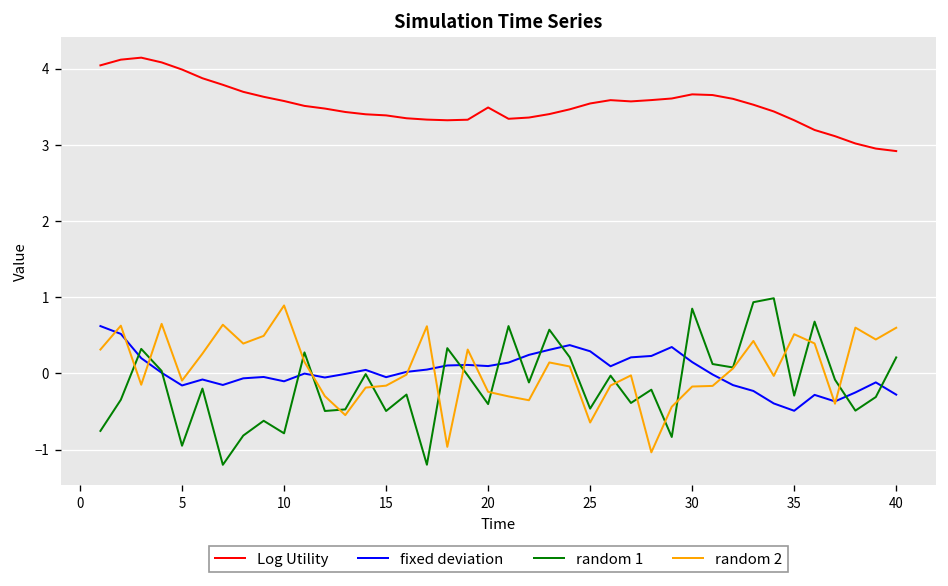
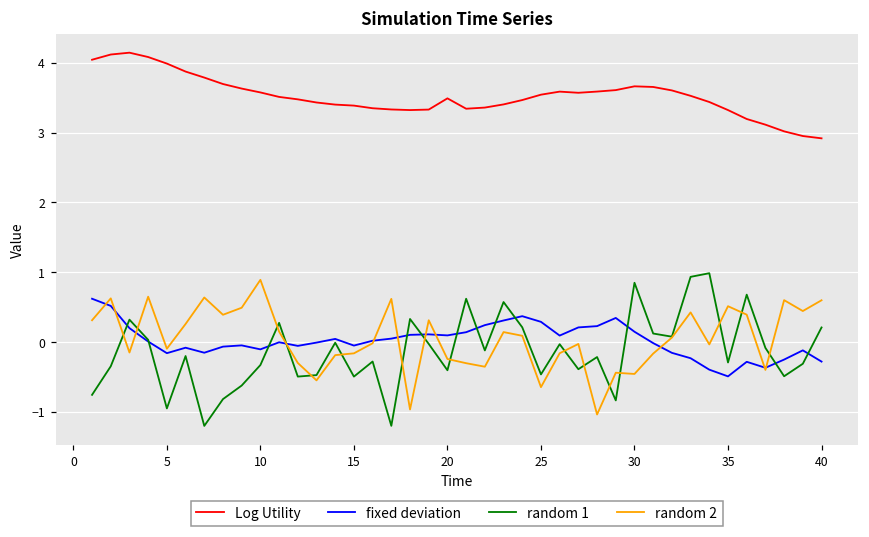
random 1, 10: -0.8 -> -0.3
random 2, 30: -0.2 -> -0.5
